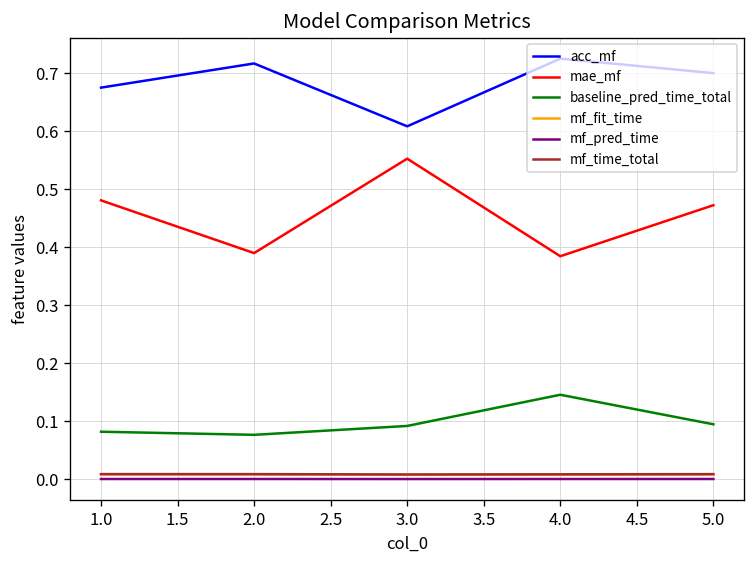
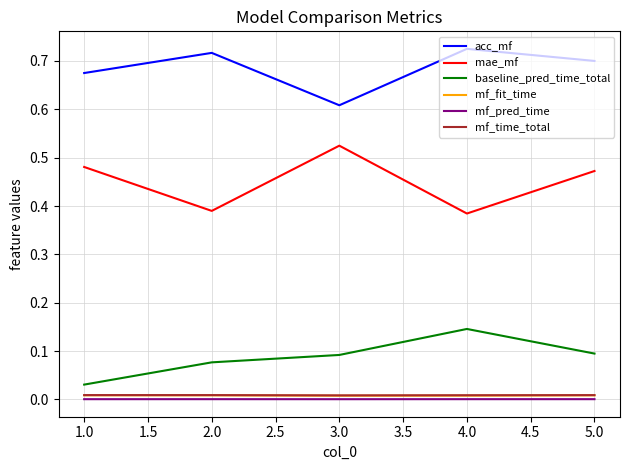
baseline_pred_time_total, 1.0: 0.08 -> 0.03
mae_mf, 3.0: 0.55 -> 0.52
